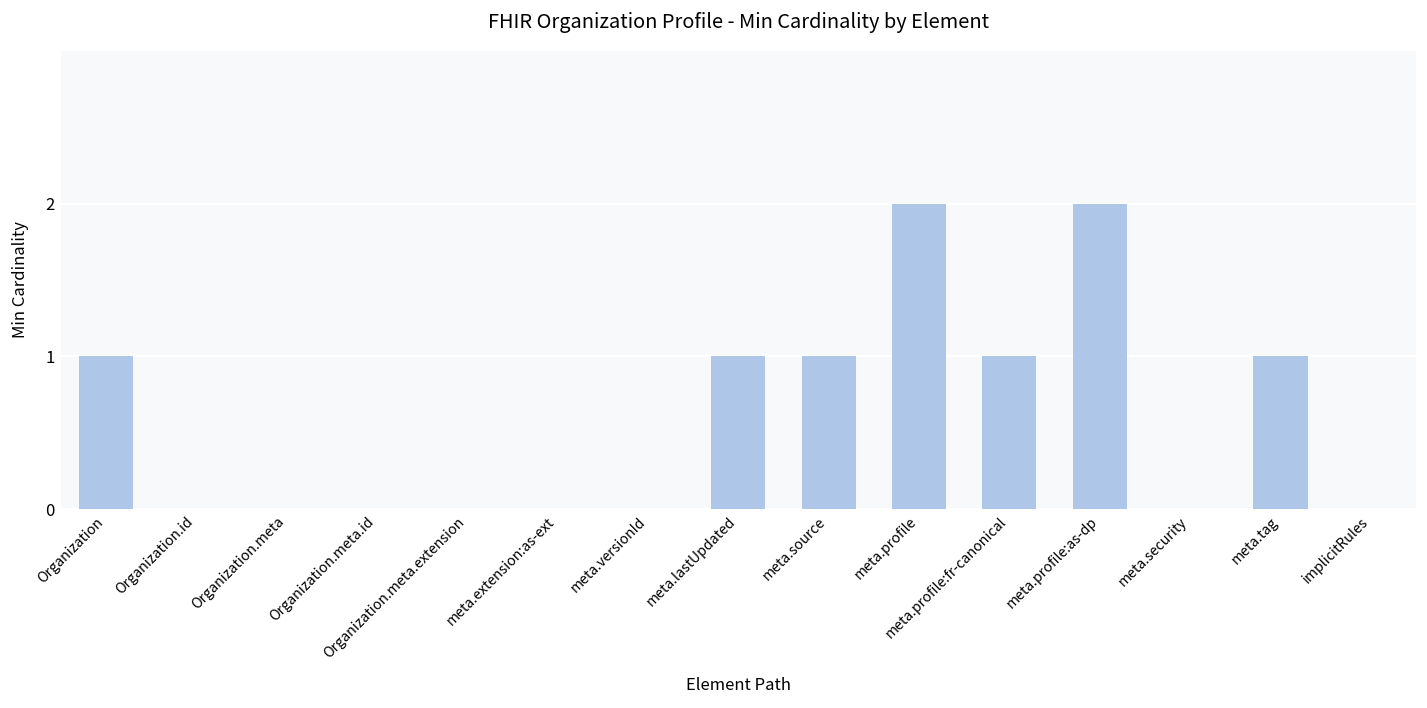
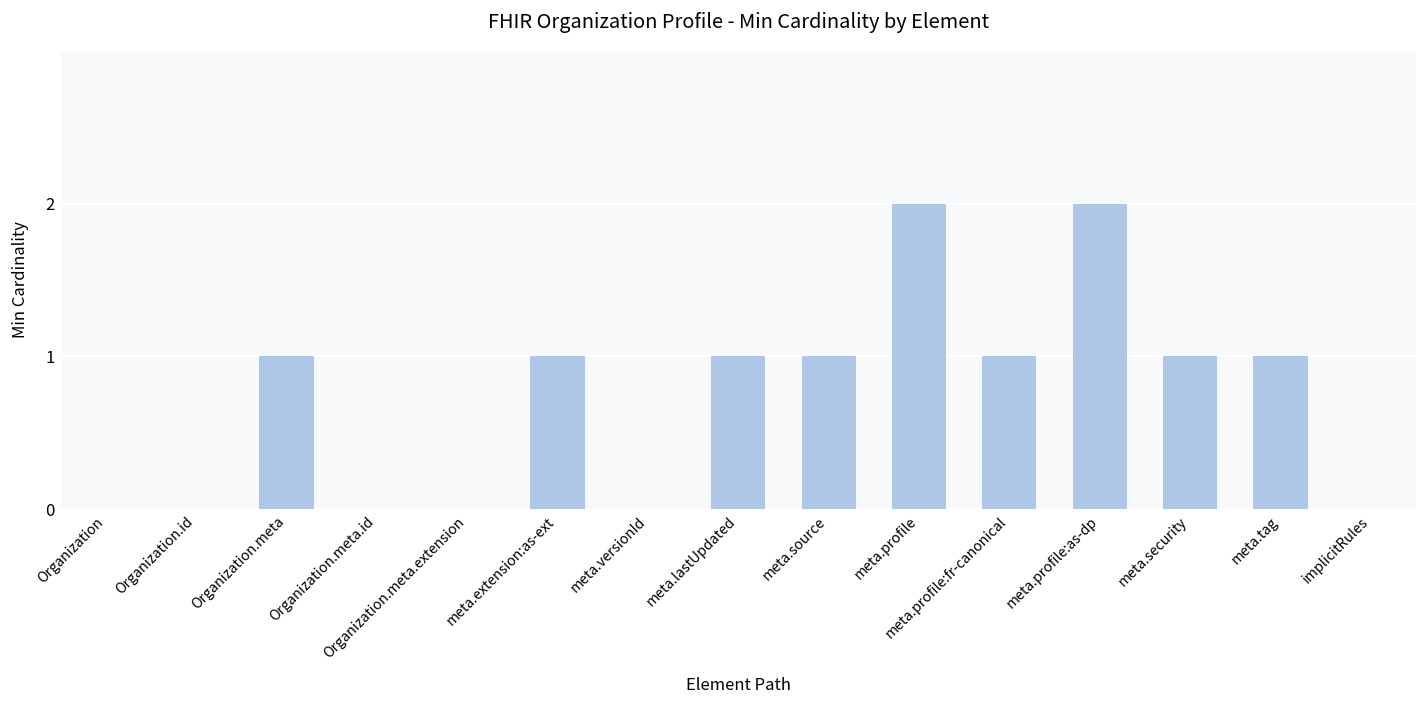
Organization: 1 -> 0
Organization.meta: 0 -> 1
meta.extension:as-ext: 0 -> 1
meta.security: 0 -> 1
